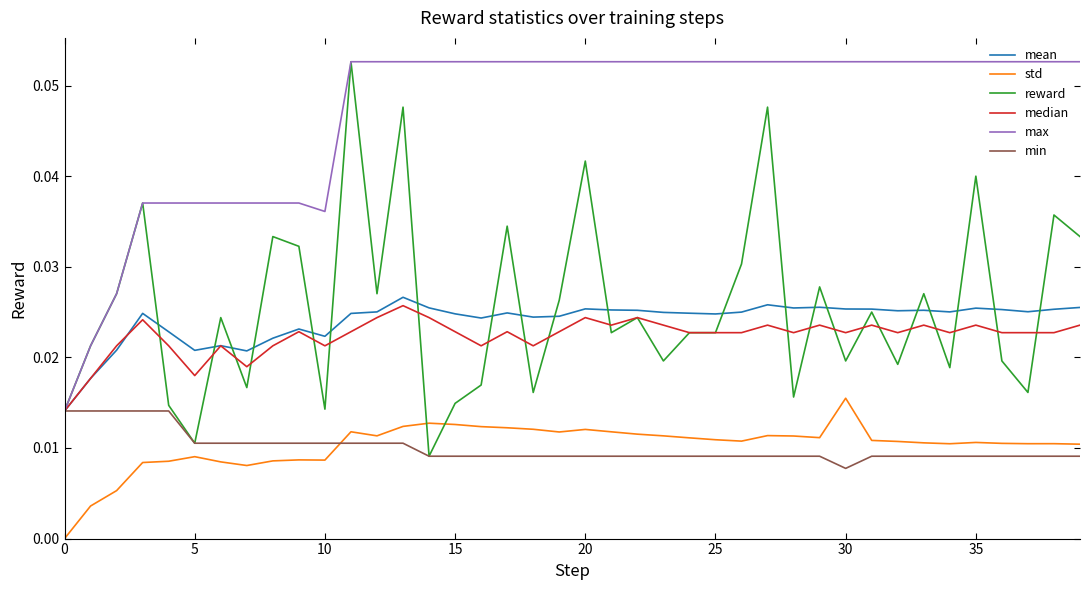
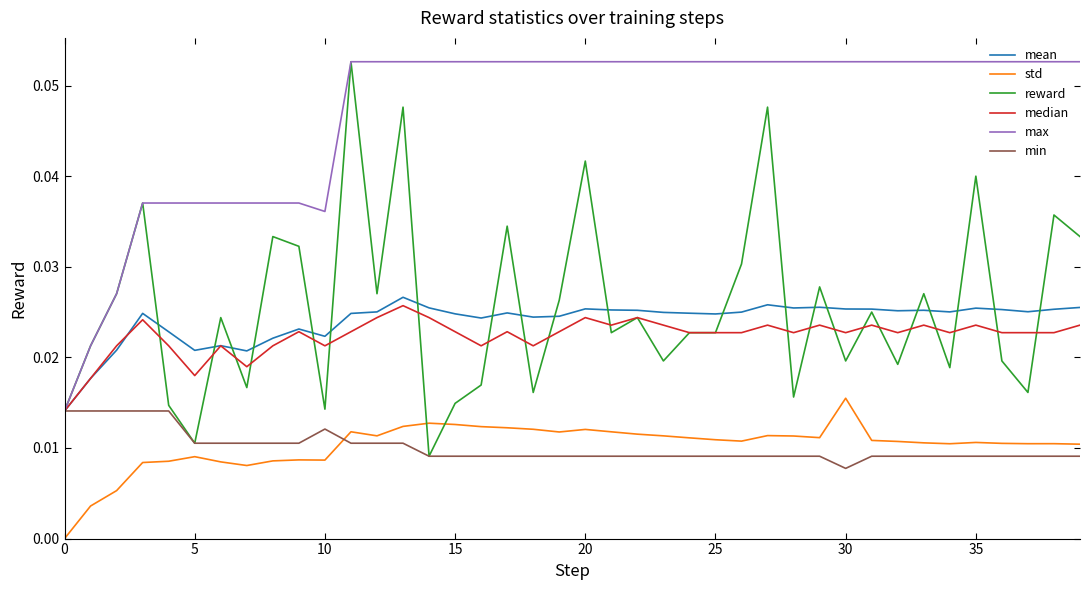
min, 10: 0.011 -> 0.012
